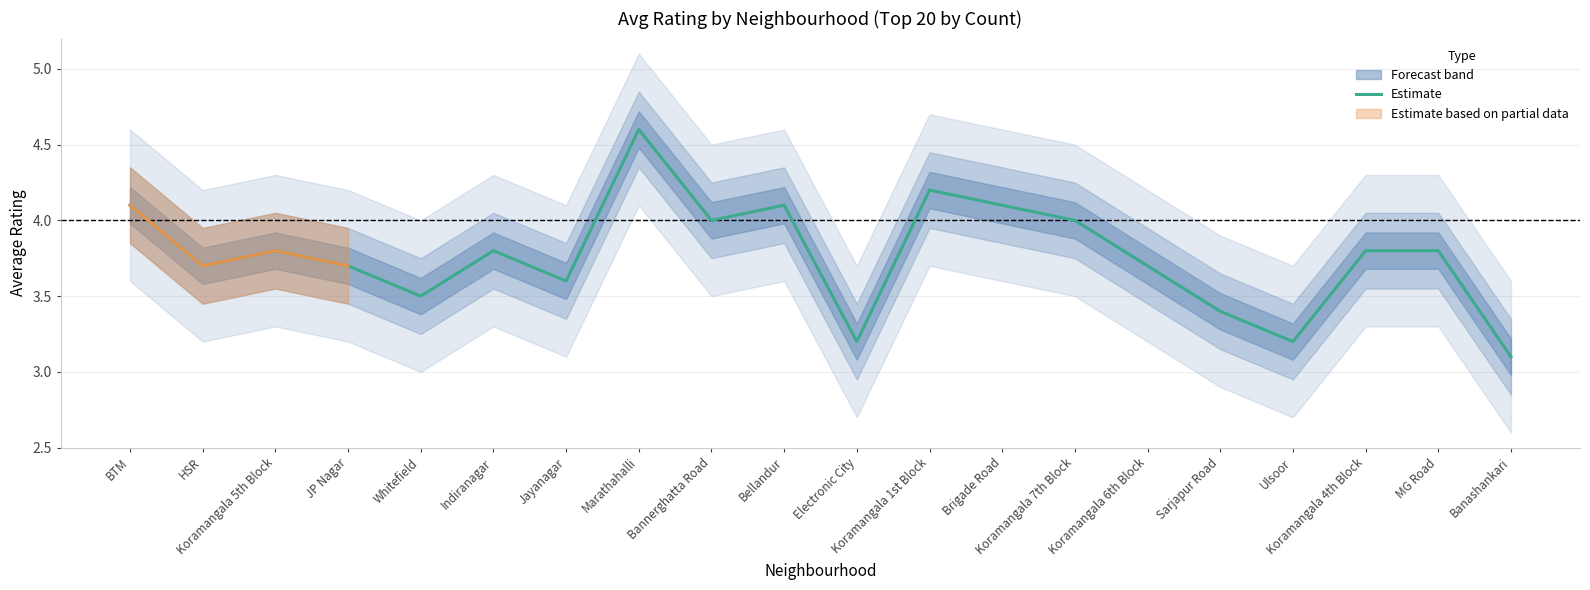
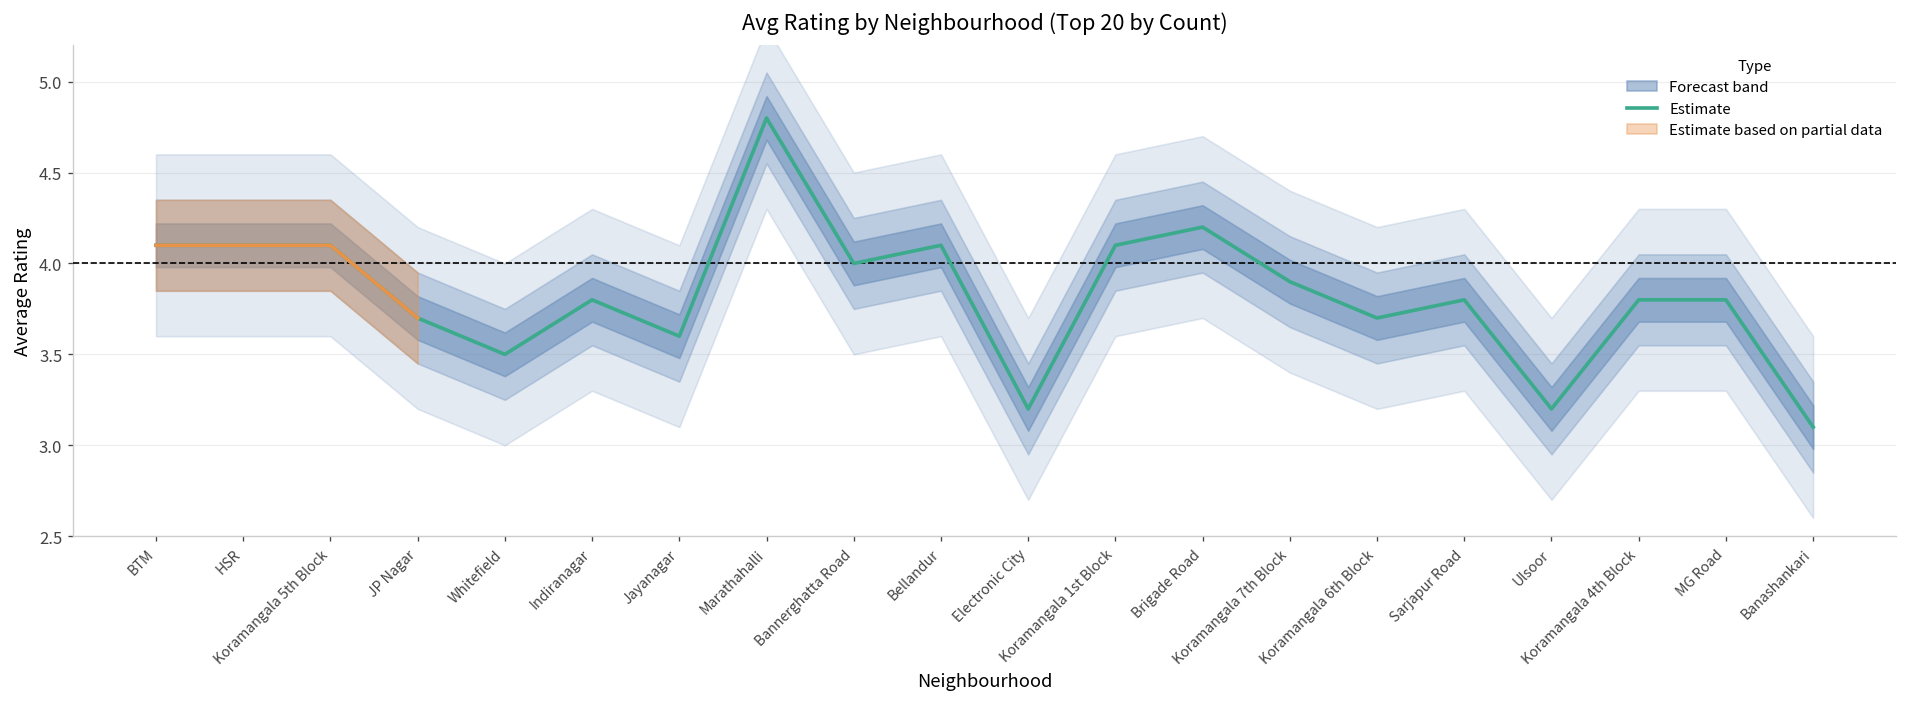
Estimate, HSR: 3.7 -> 4.1
Estimate, Koramangala 5th Block: 3.8 -> 4.1
Estimate, Marathahalli: 4.6 -> 4.8
Estimate, Koramangala 1st Block: 4.2 -> 4.1
Estimate, Brigade Road: 4.1 -> 4.2
Estimate, Koramangala 7th Block: 4.0 -> 3.9
Estimate, Sarjapur Road: 3.4 -> 3.8
